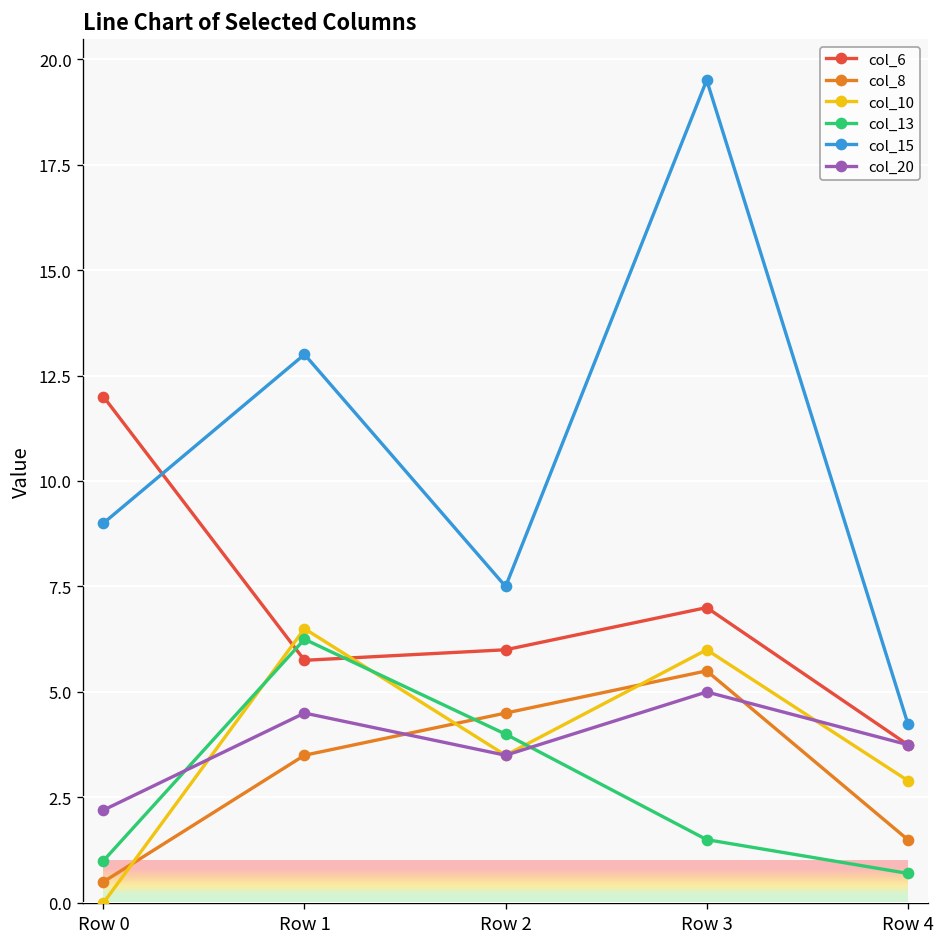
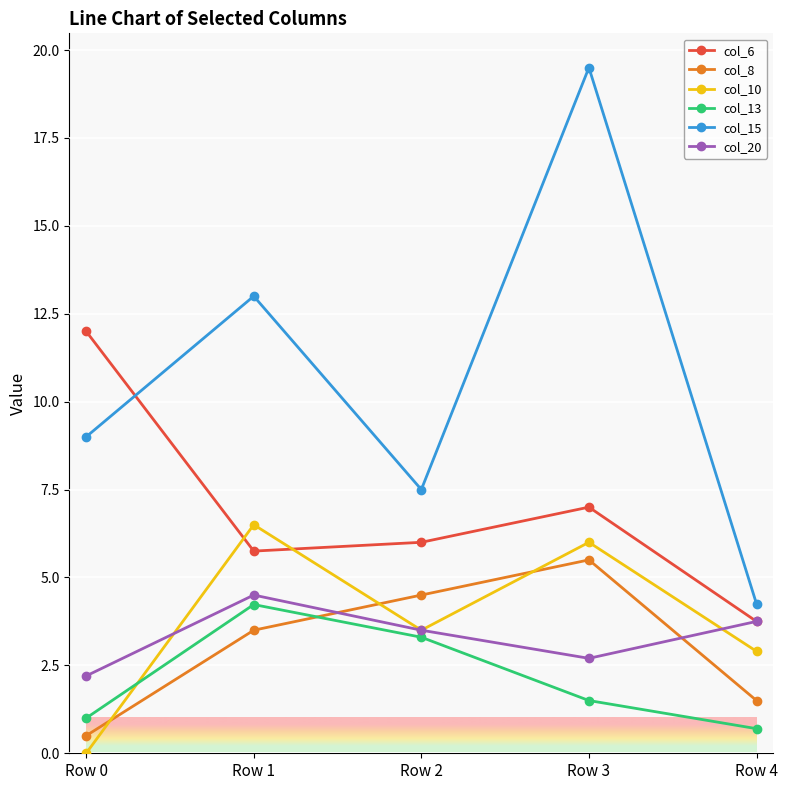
col_13, Row 1: 6.3 -> 4.2
col_13, Row 2: 4.0 -> 3.3
col_20, Row 3: 5.0 -> 2.7
